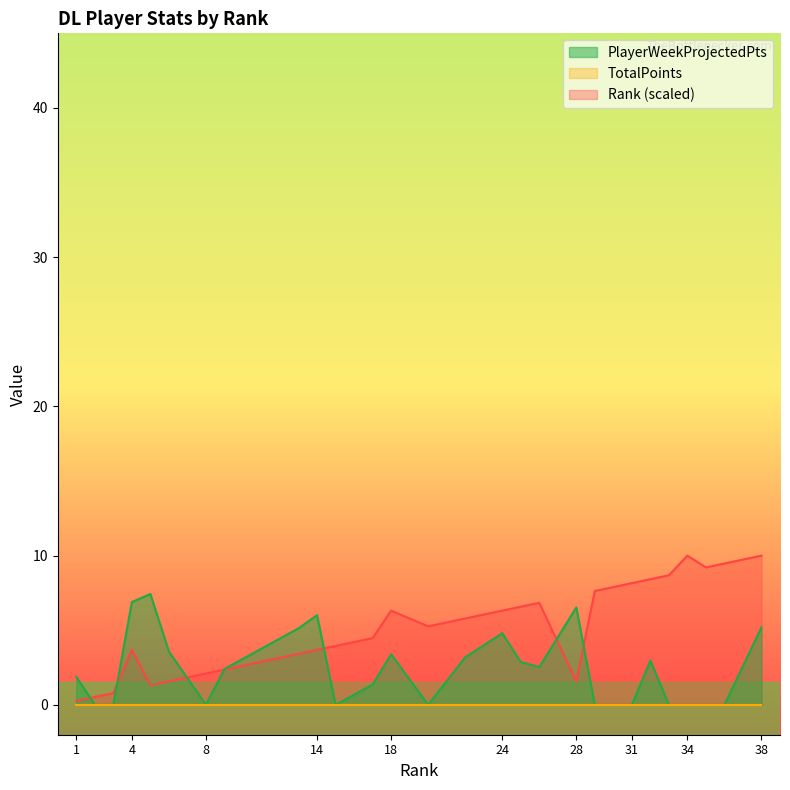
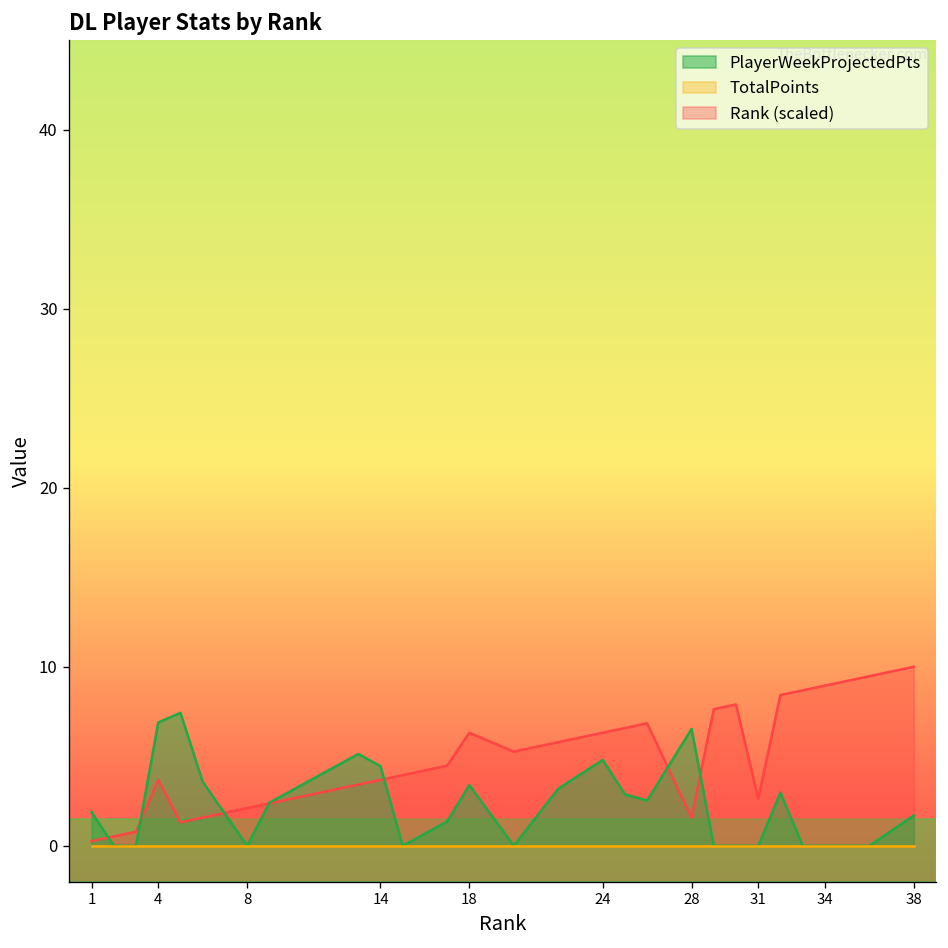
PlayerWeekProjectedPts, 14: 6.0 -> 4.5
Rank (scaled), 31: 8.2 -> 2.6
Rank (scaled), 34: 10.0 -> 8.9
PlayerWeekProjectedPts, 38: 5.2 -> 1.7
